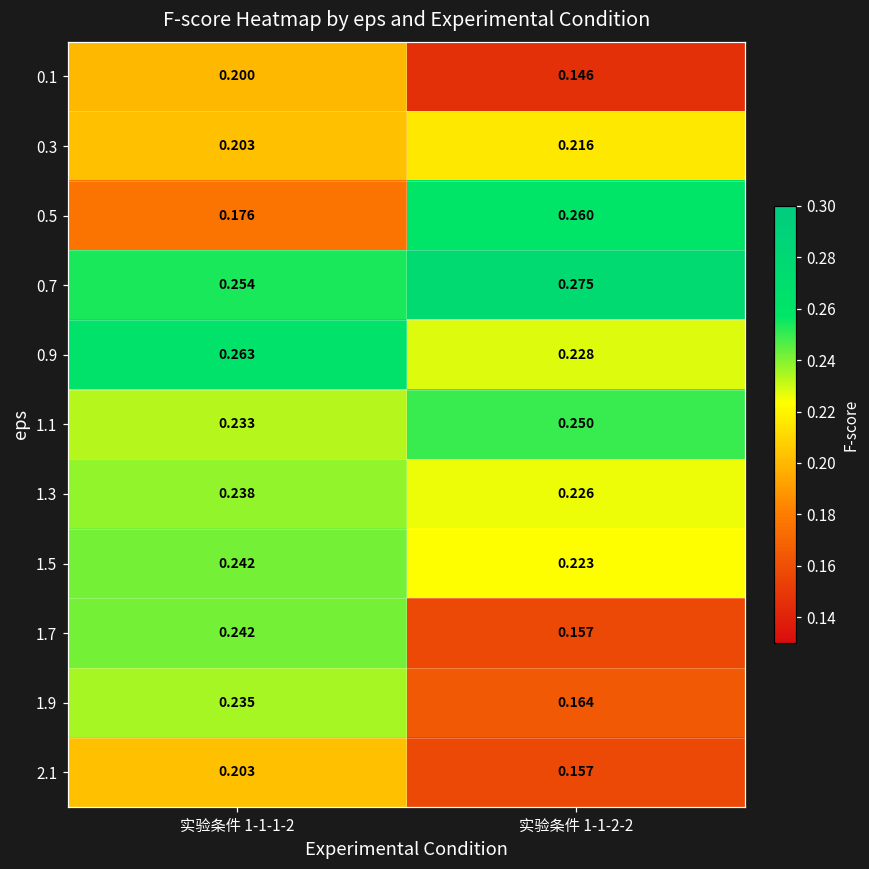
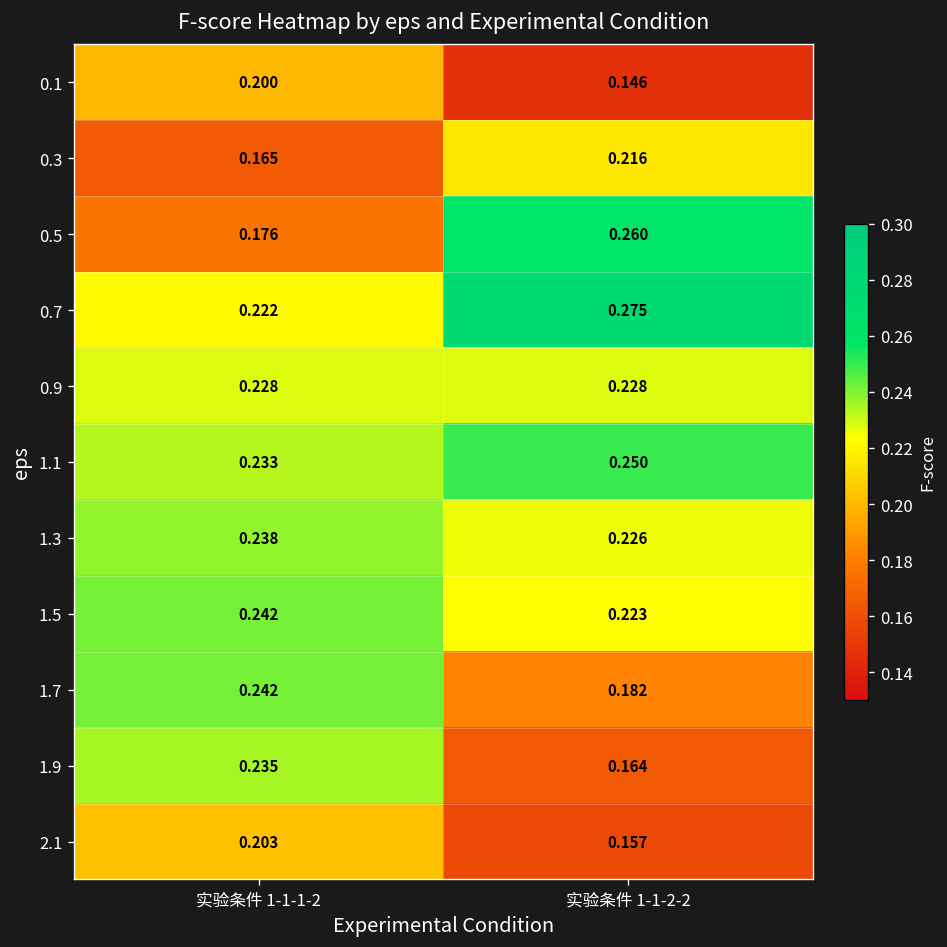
0.3, 实验条件 1-1-1-2: 0.203 -> 0.165
0.7, 实验条件 1-1-1-2: 0.254 -> 0.222
0.9, 实验条件 1-1-1-2: 0.263 -> 0.228
1.7, 实验条件 1-1-2-2: 0.157 -> 0.182
